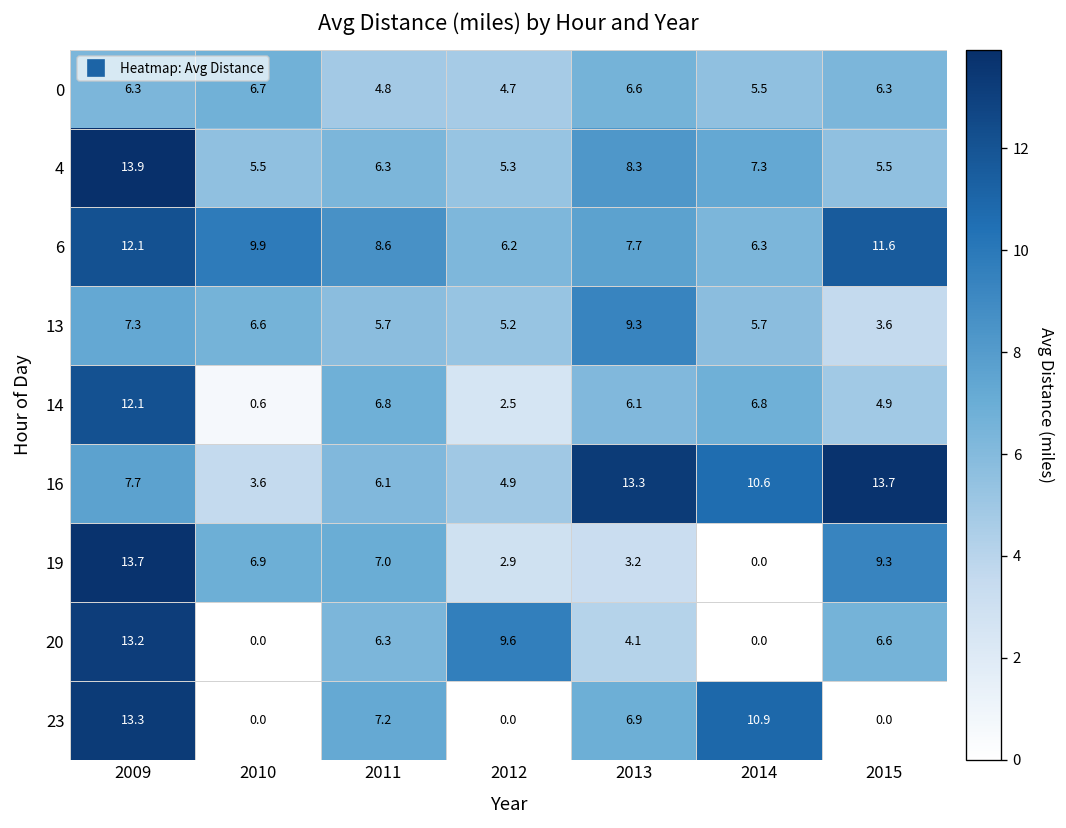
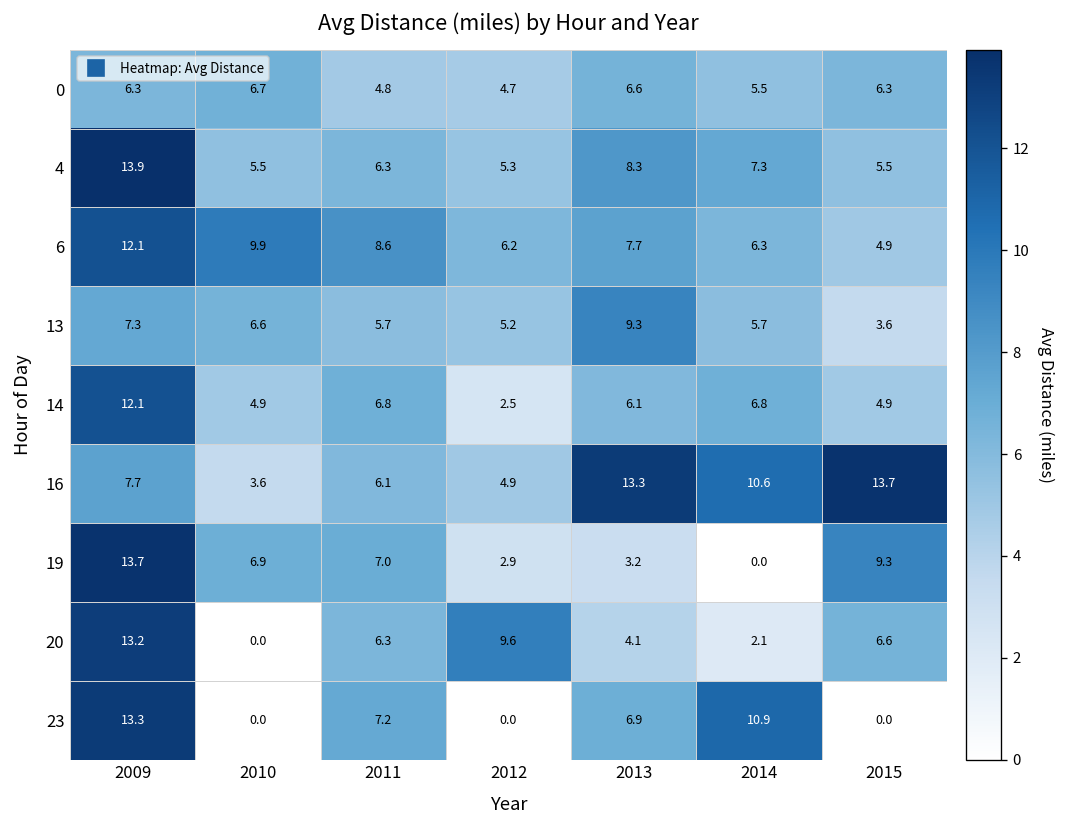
6, 2015: 11.6 -> 4.9
14, 2010: 0.6 -> 4.9
20, 2014: 0.0 -> 2.1
